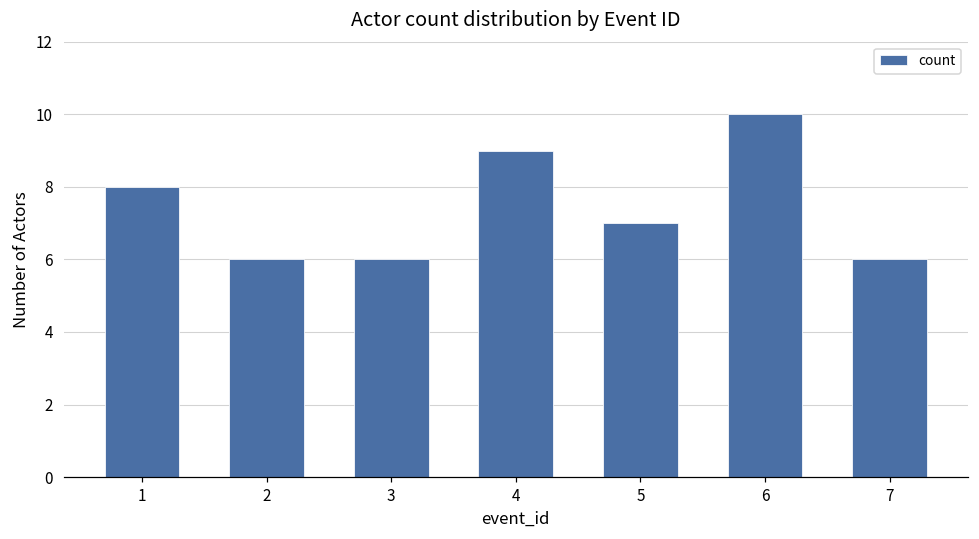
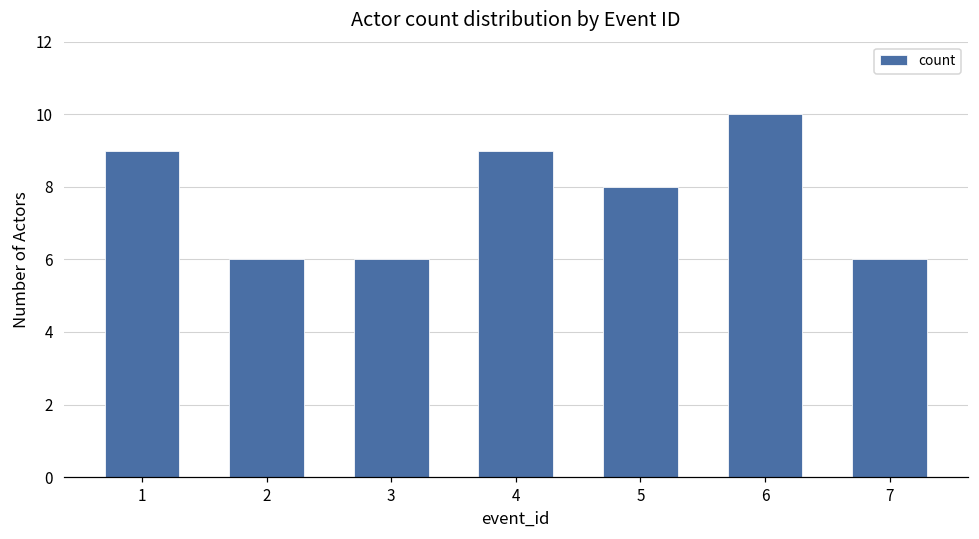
1: 8 -> 9
5: 7 -> 8
